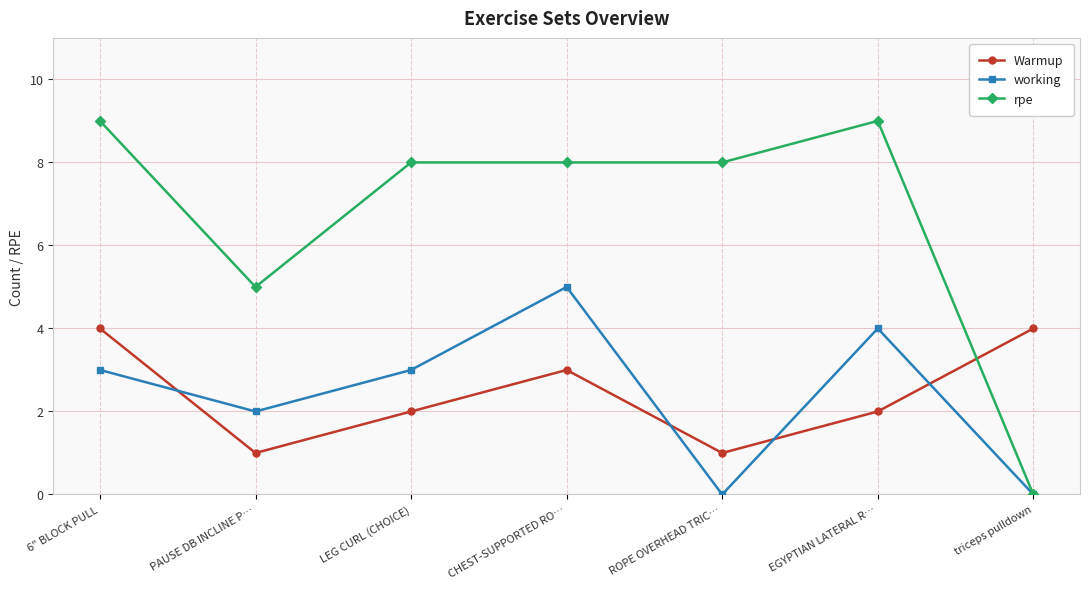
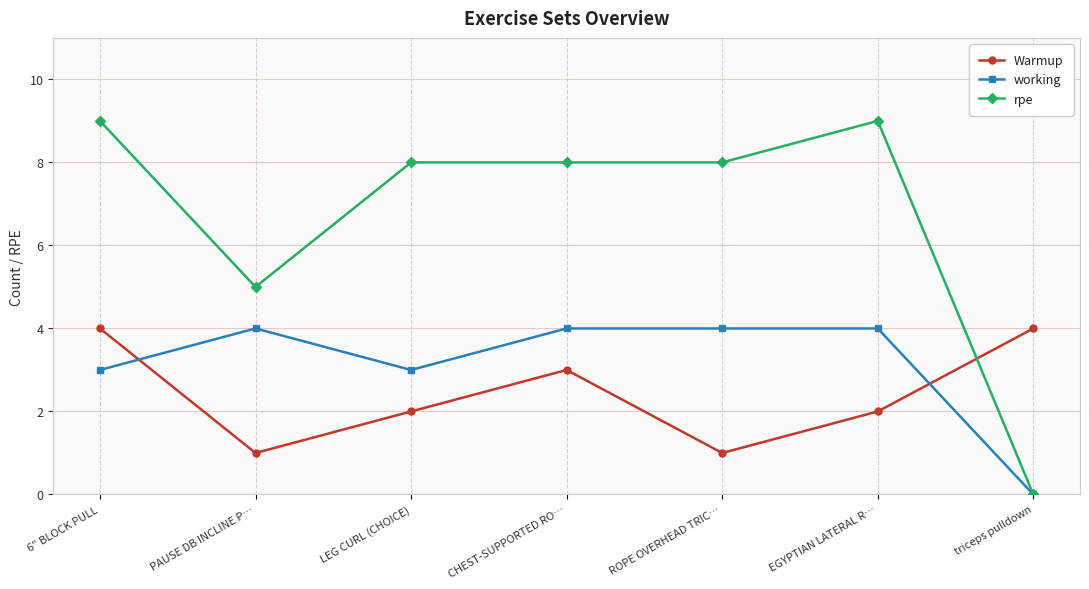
working, PAUSE DB INCLINE P…: 2 -> 4
working, CHEST-SUPPORTED RO…: 5 -> 4
working, ROPE OVERHEAD TRIC…: 0 -> 4
